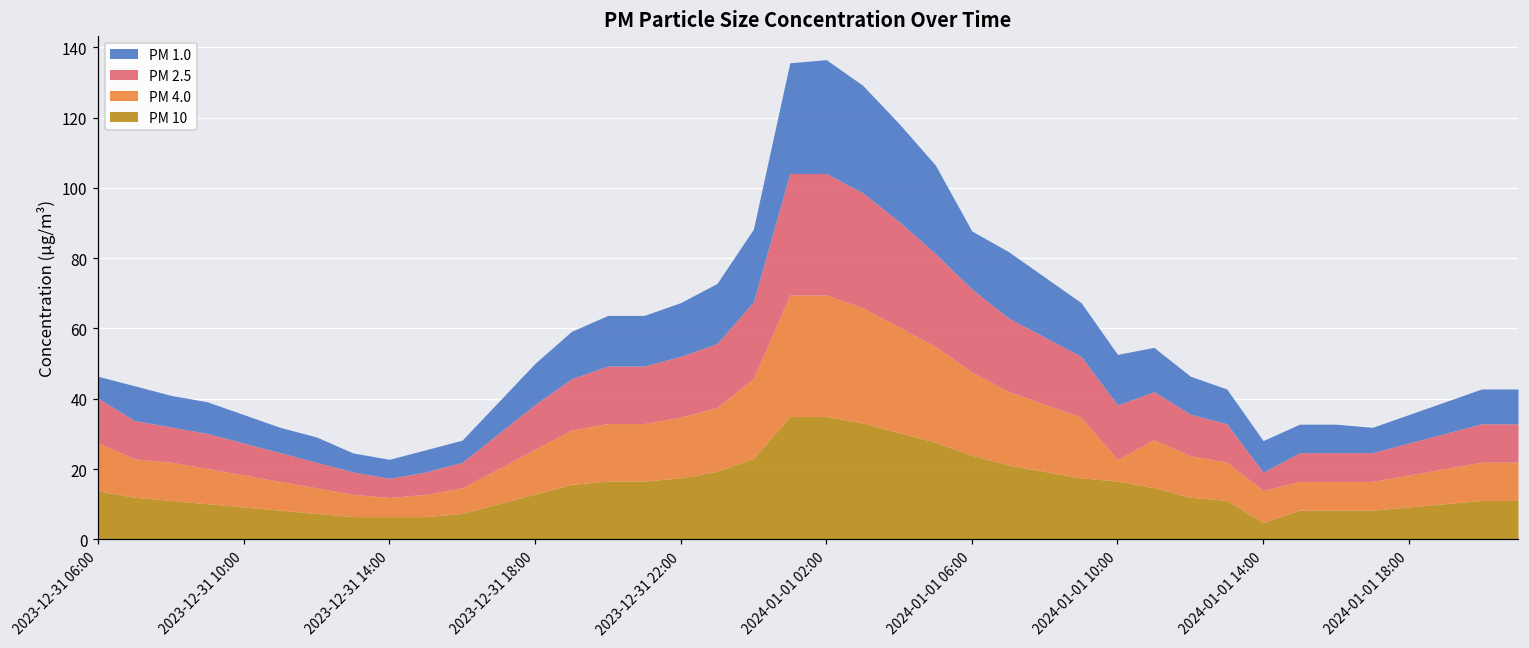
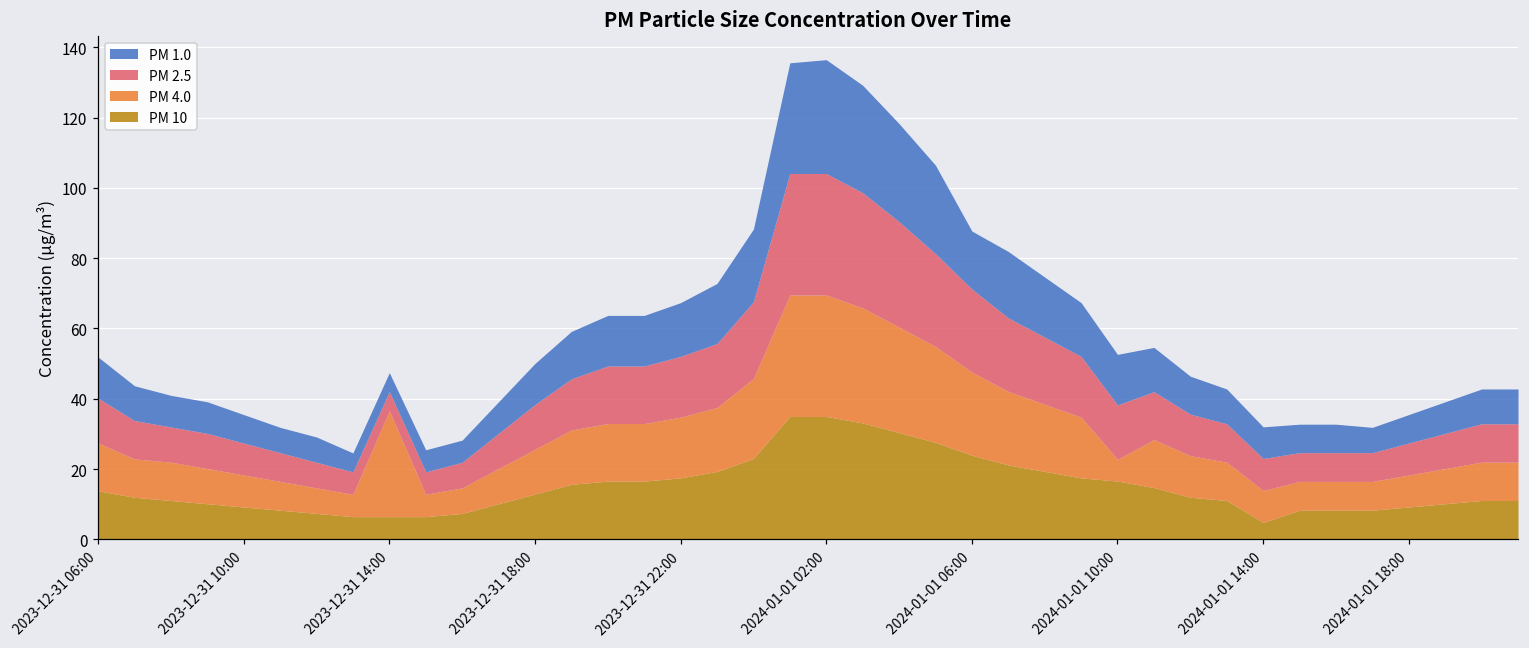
PM 1.0, 2023-12-31 06:00: 6 -> 12
PM 4.0, 2023-12-31 14:00: 5 -> 30
PM 2.5, 2024-01-01 14:00: 5 -> 9
